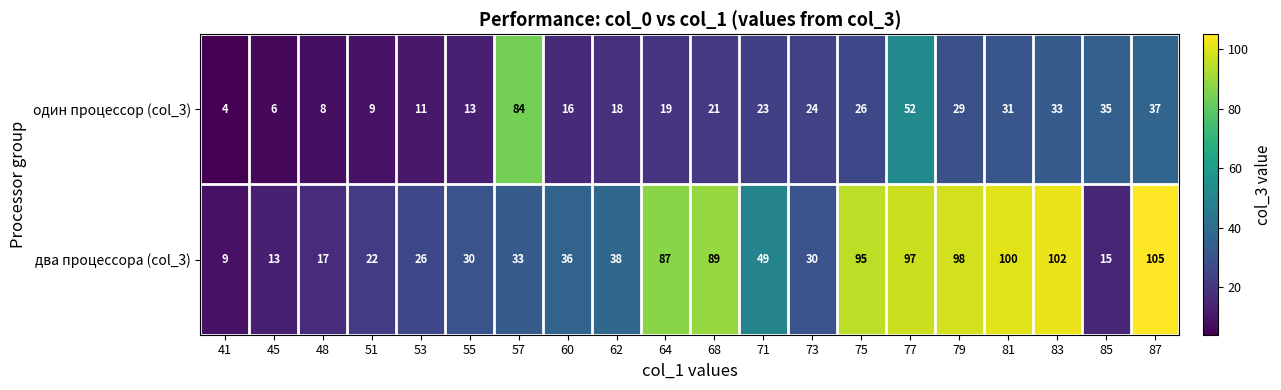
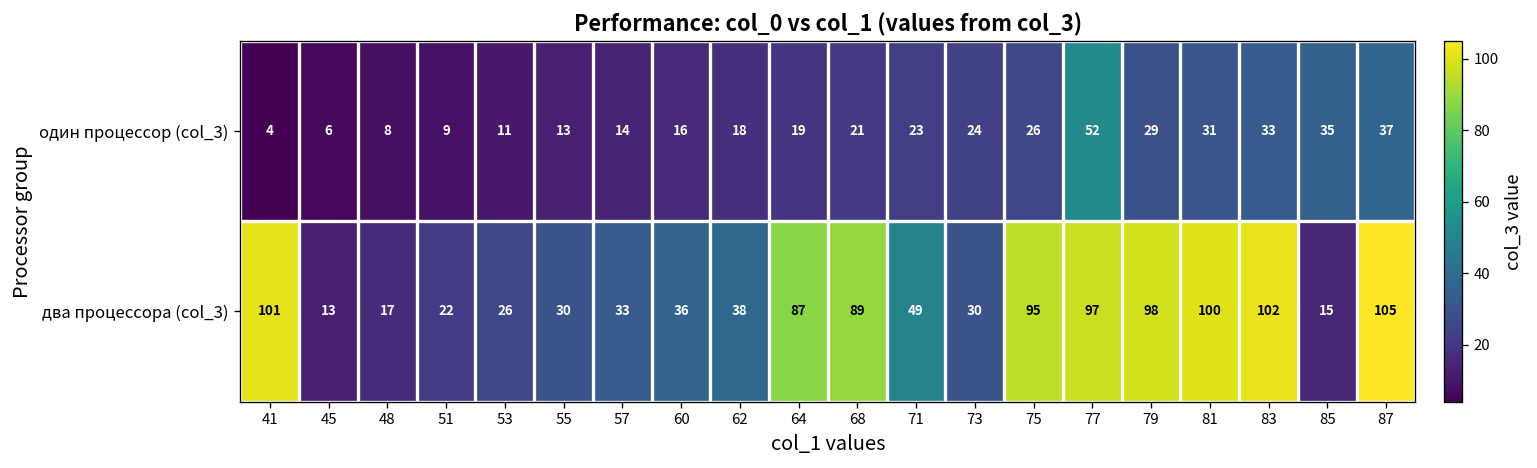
один процессор (col_3), 57: 84 -> 14
два процессора (col_3), 41: 9 -> 101
